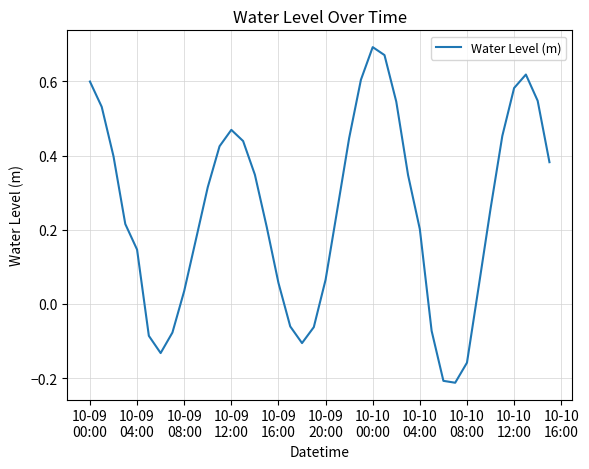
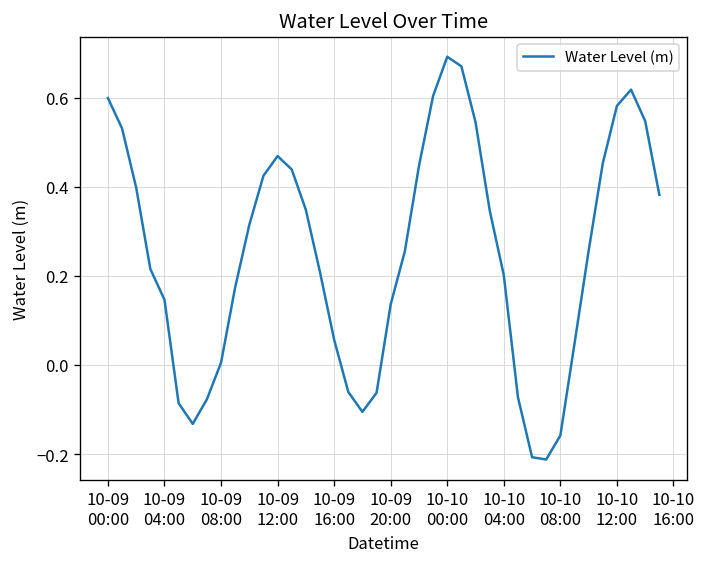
10-09 08:00: 0.03 -> 0.01
10-09 20:00: 0.07 -> 0.14
